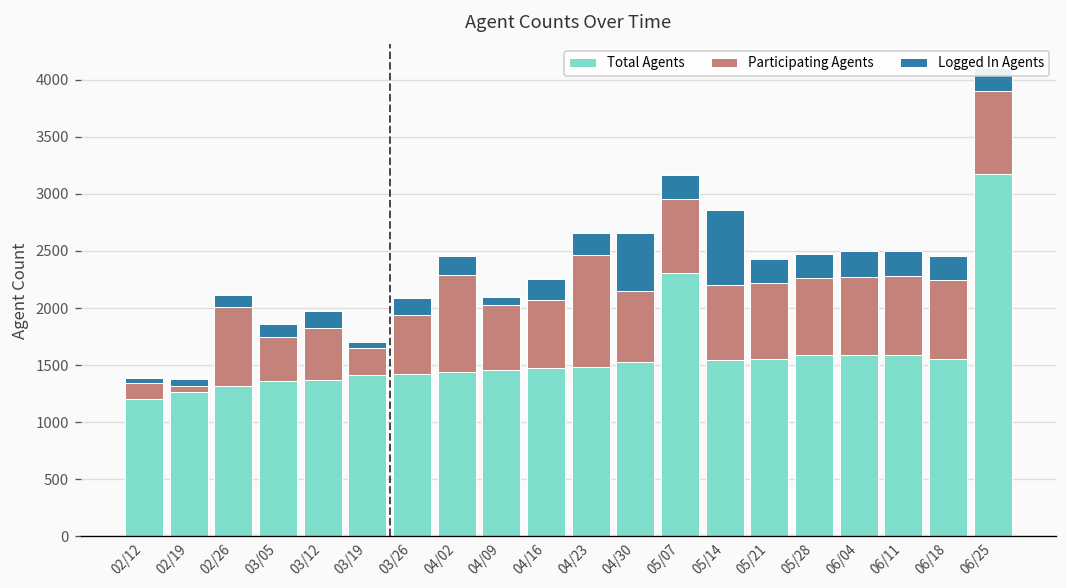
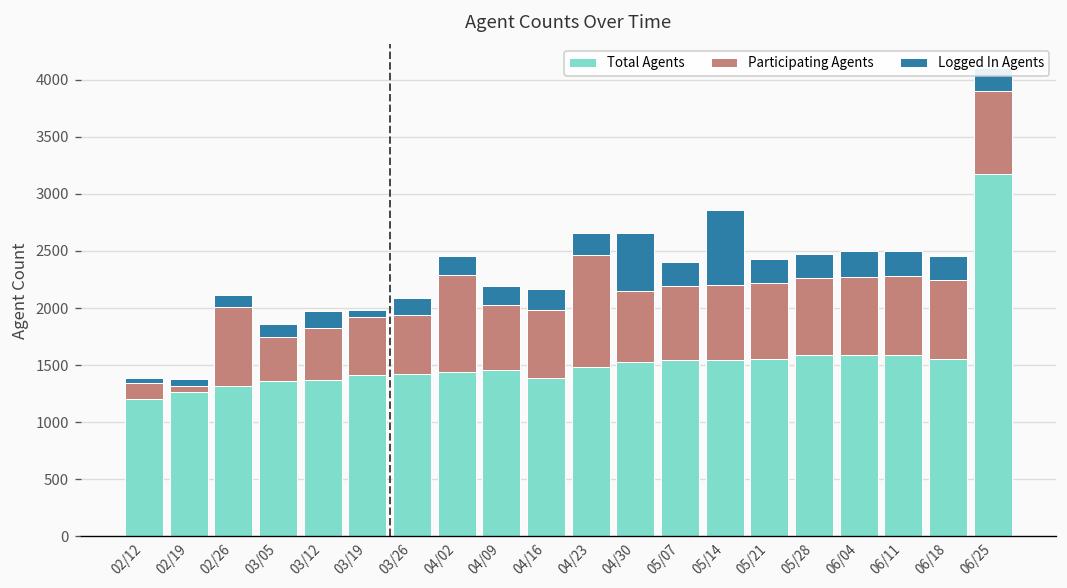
Participating Agents, 03/19: 200 -> 500
Logged In Agents, 04/09: 100 -> 200
Total Agents, 04/16: 1500 -> 1400
Total Agents, 05/07: 2300 -> 1500
